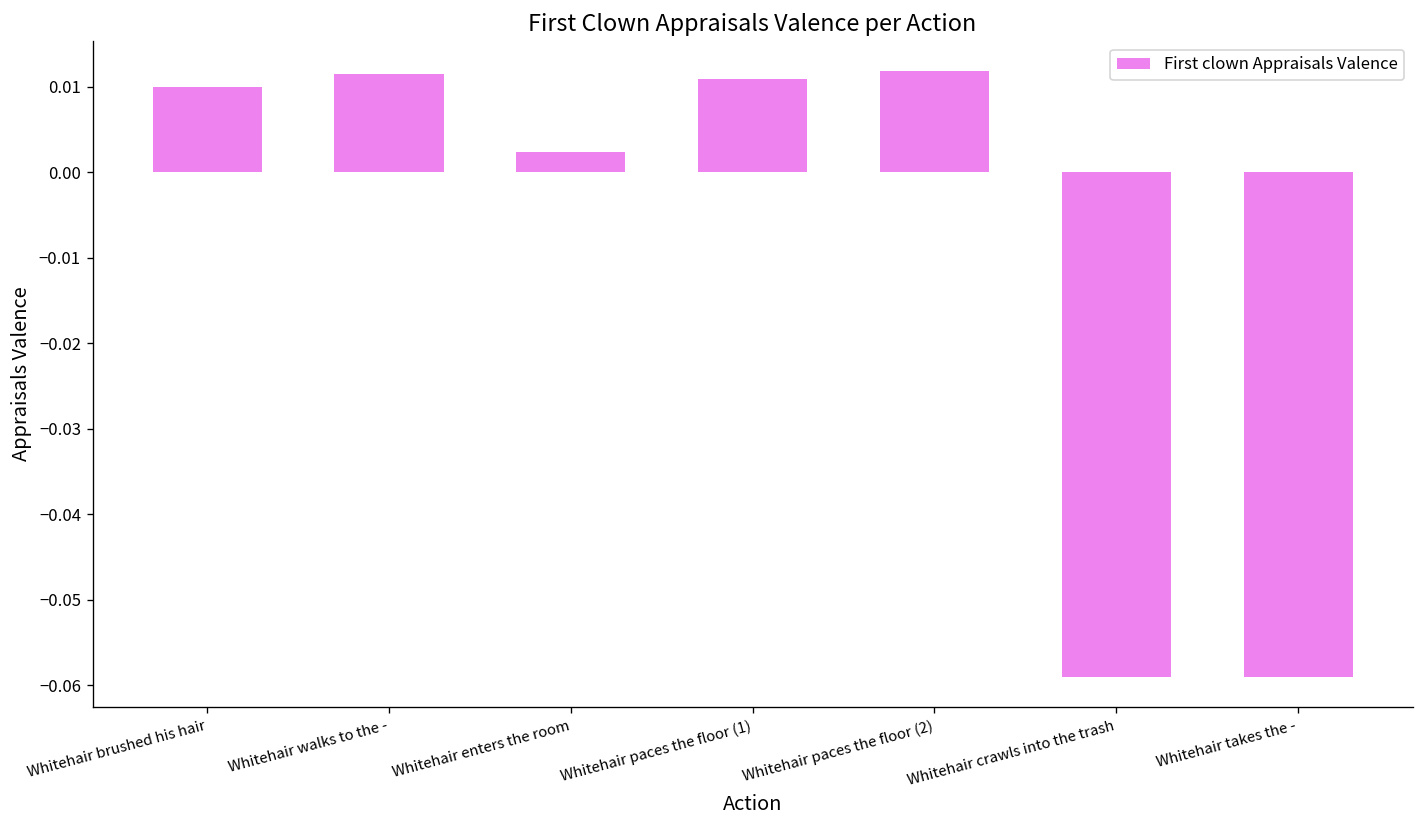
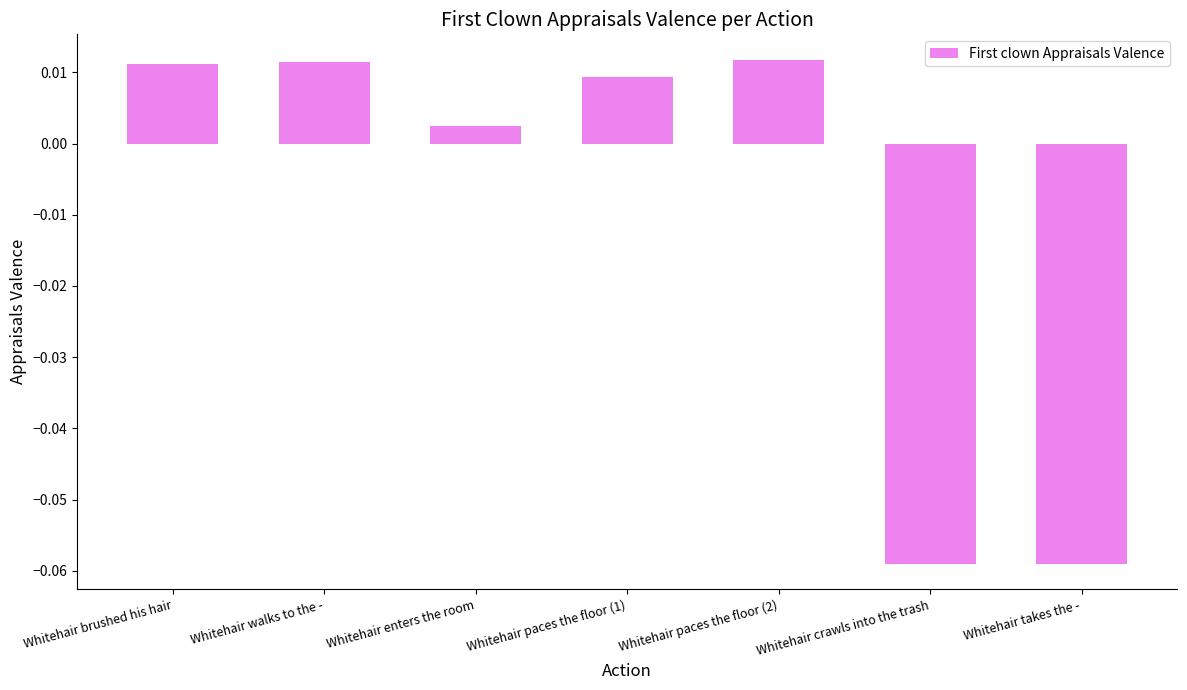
Whitehair brushed his hair: 0.010 -> 0.011
Whitehair paces the floor (1): 0.011 -> 0.009
